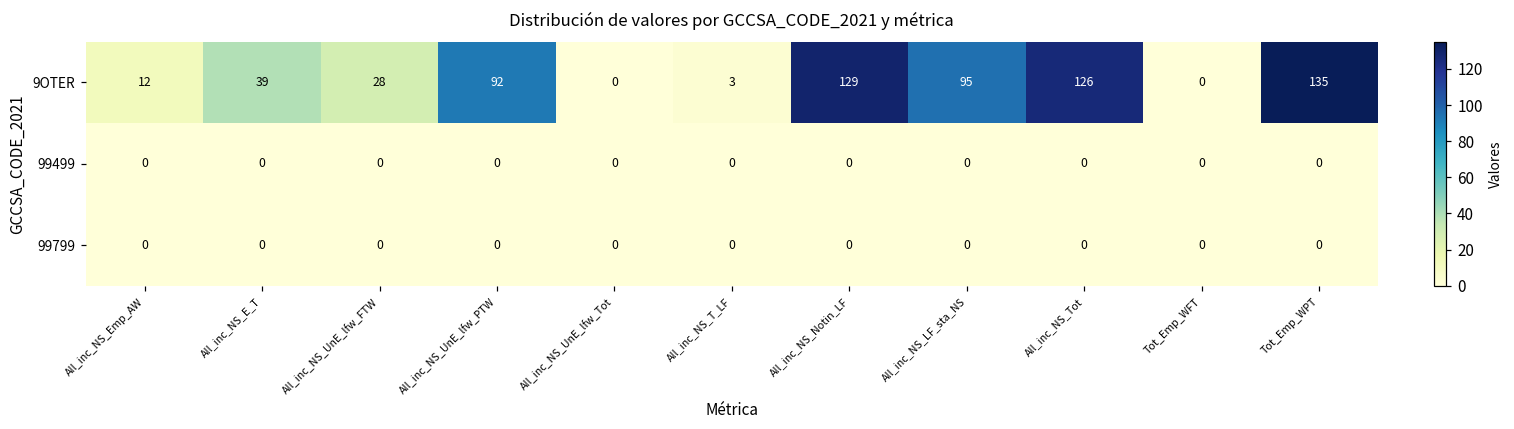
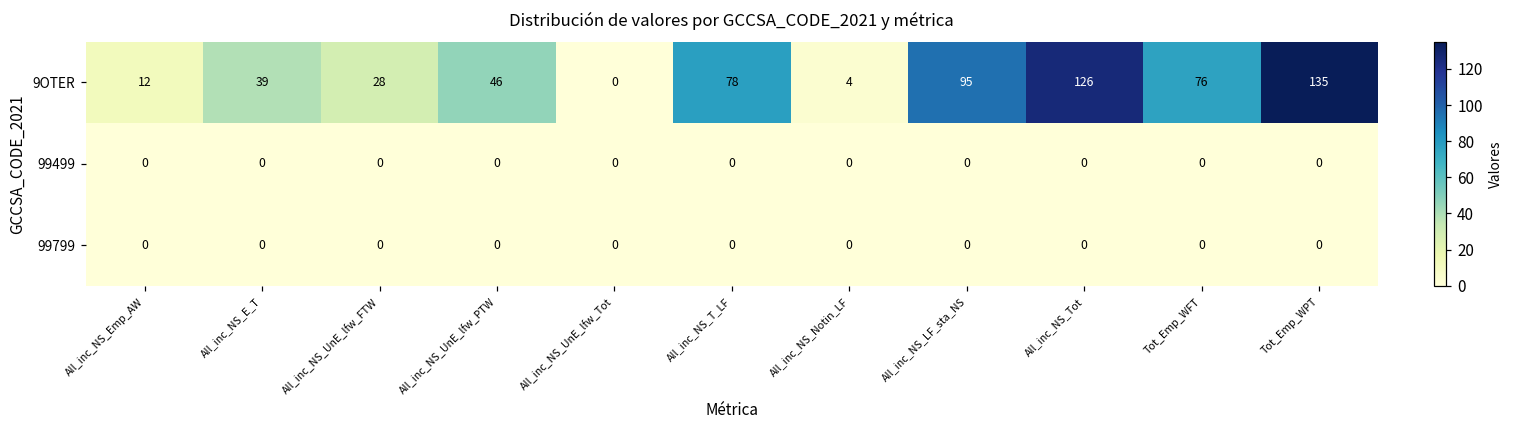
9OTER, All_inc_NS_UnE_lfw_PTW: 92 -> 46
9OTER, All_inc_NS_T_LF: 3 -> 78
9OTER, All_inc_NS_Notin_LF: 129 -> 4
9OTER, Tot_Emp_WFT: 0 -> 76
